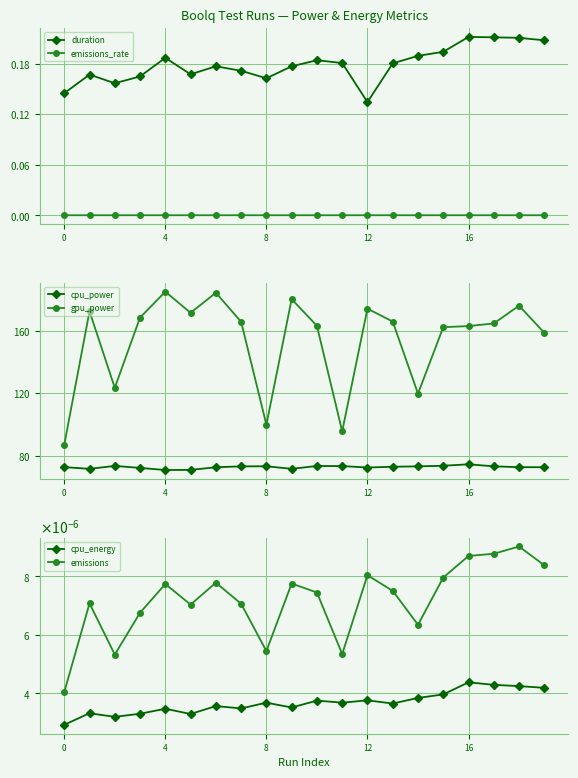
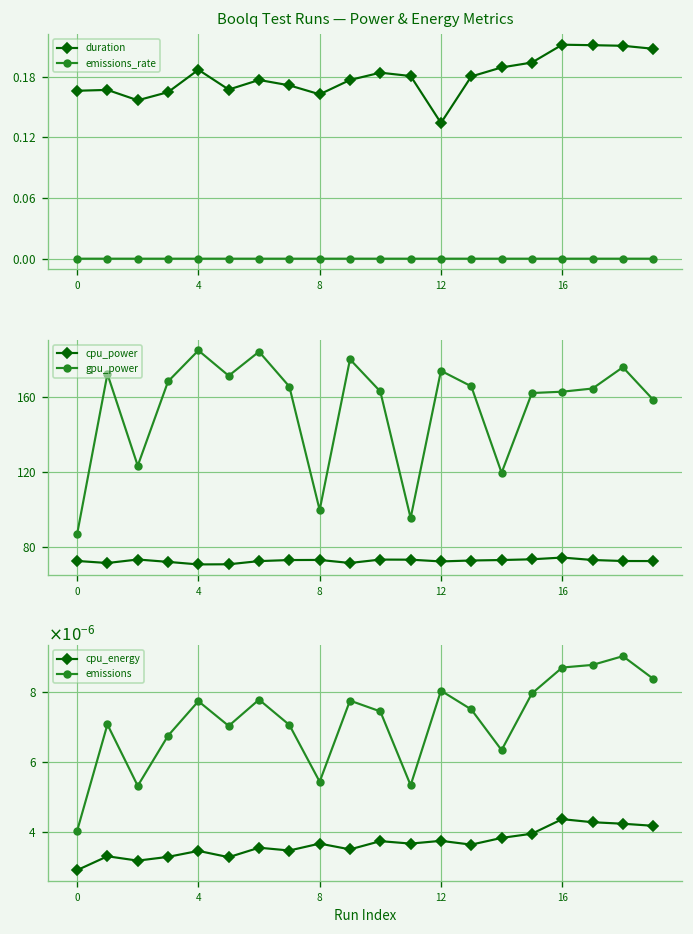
Boolq Test Runs — Power & Energy Metrics, duration, 0: 0.14 -> 0.17
